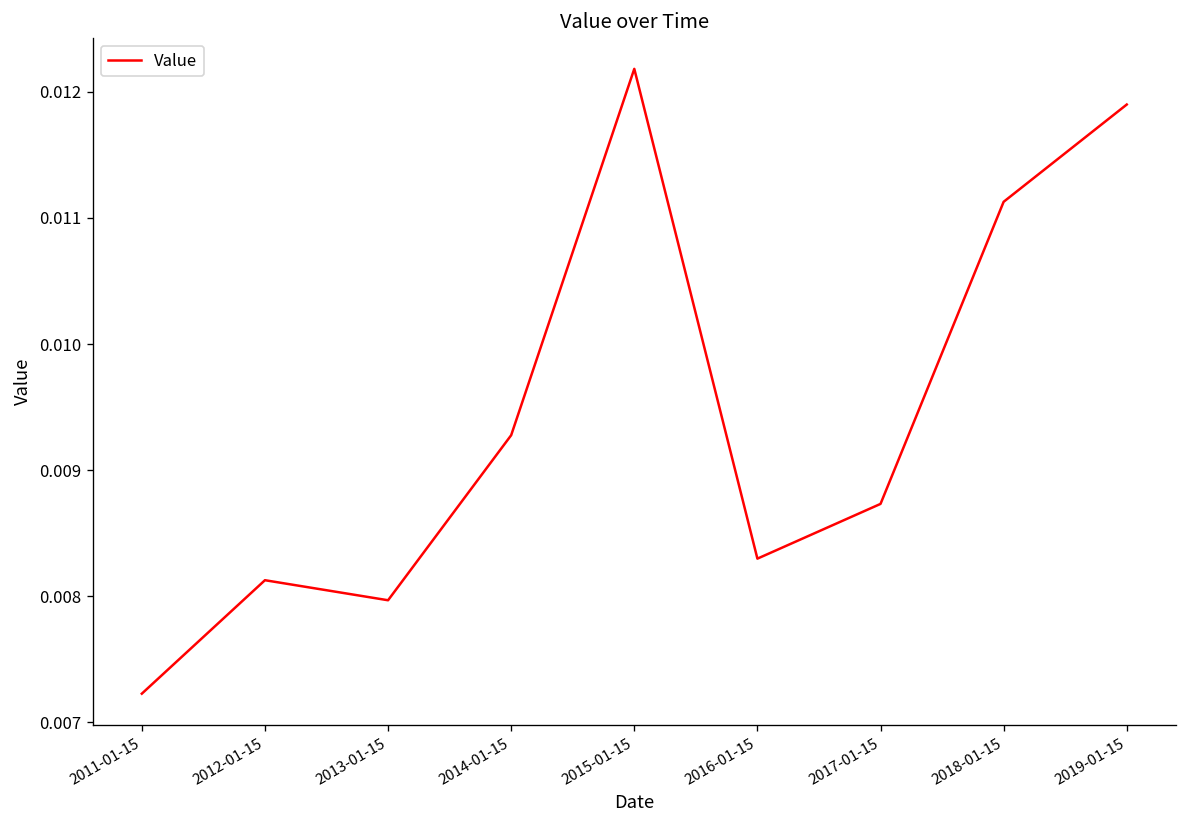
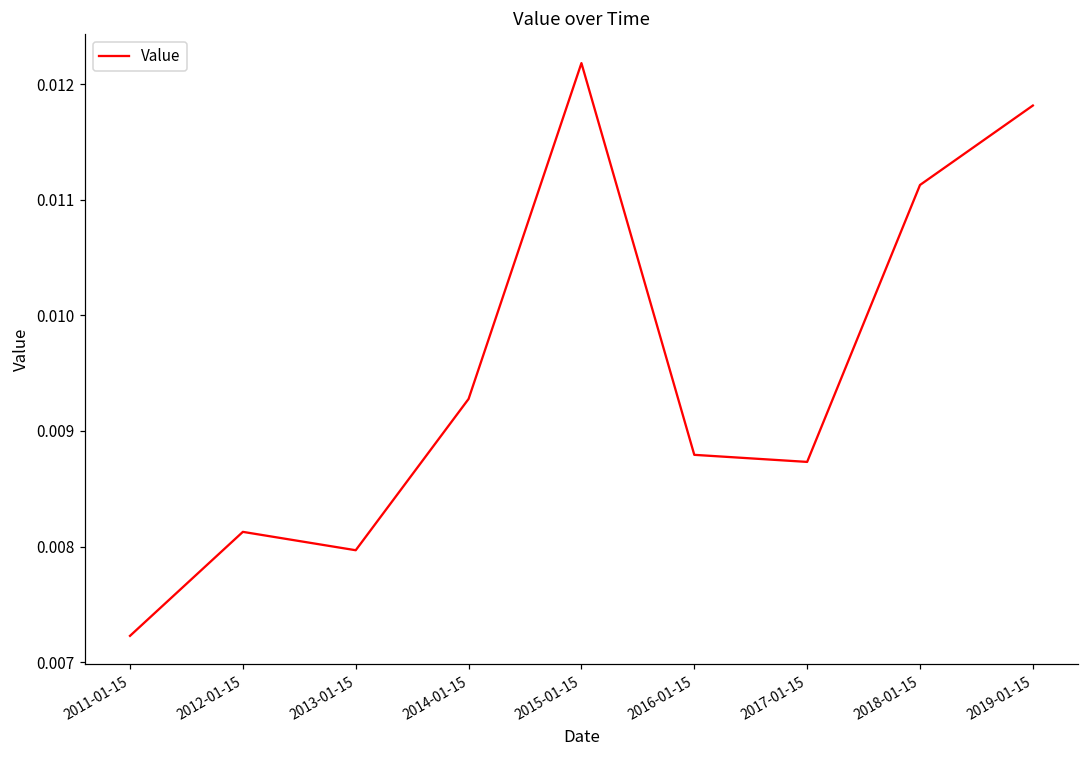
2016-01-15: 0.00830 -> 0.00879
2019-01-15: 0.01190 -> 0.01182
